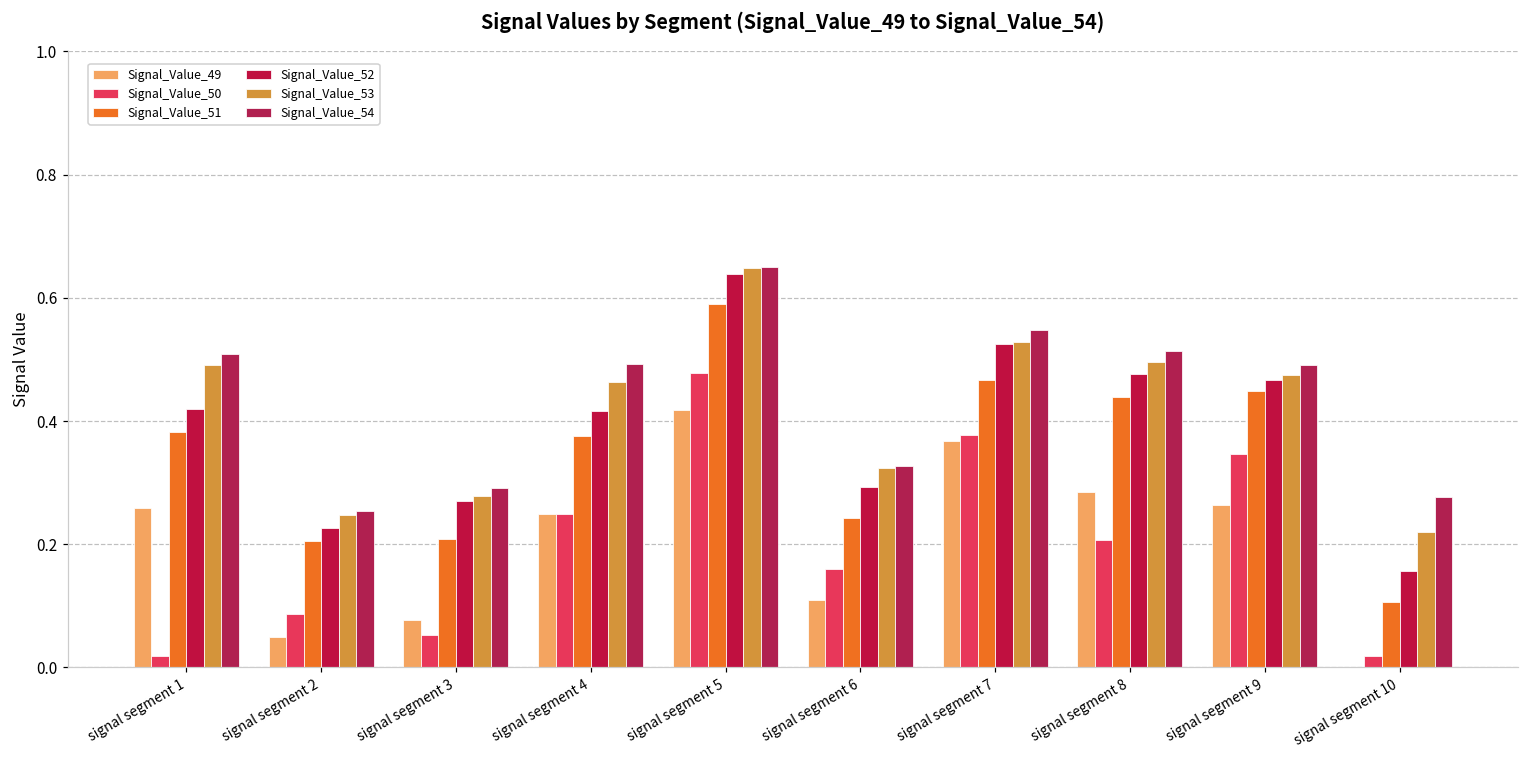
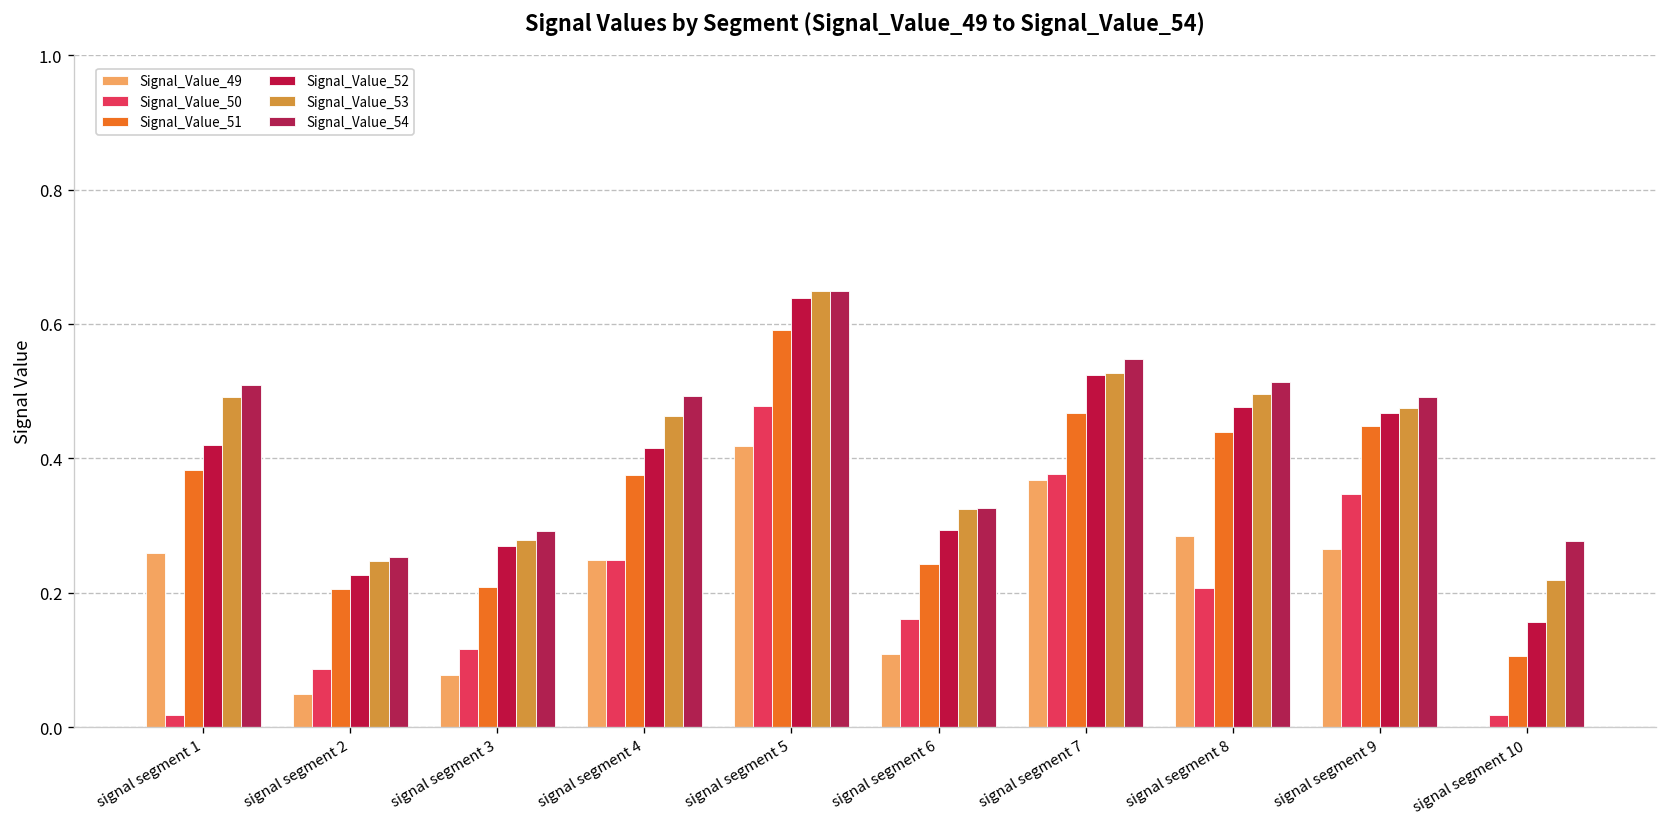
Signal_Value_50, signal segment 3: 0.05 -> 0.12
